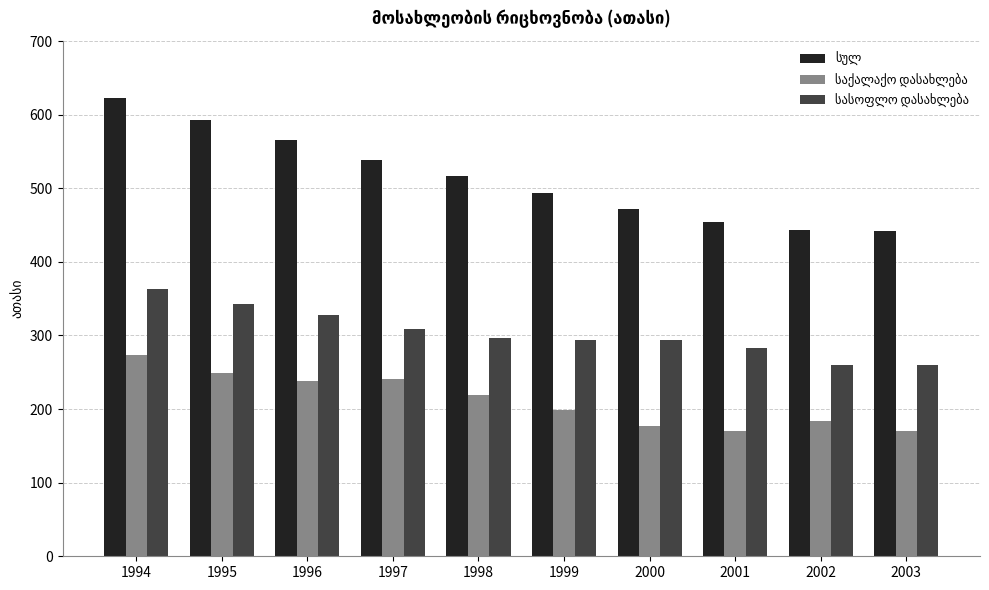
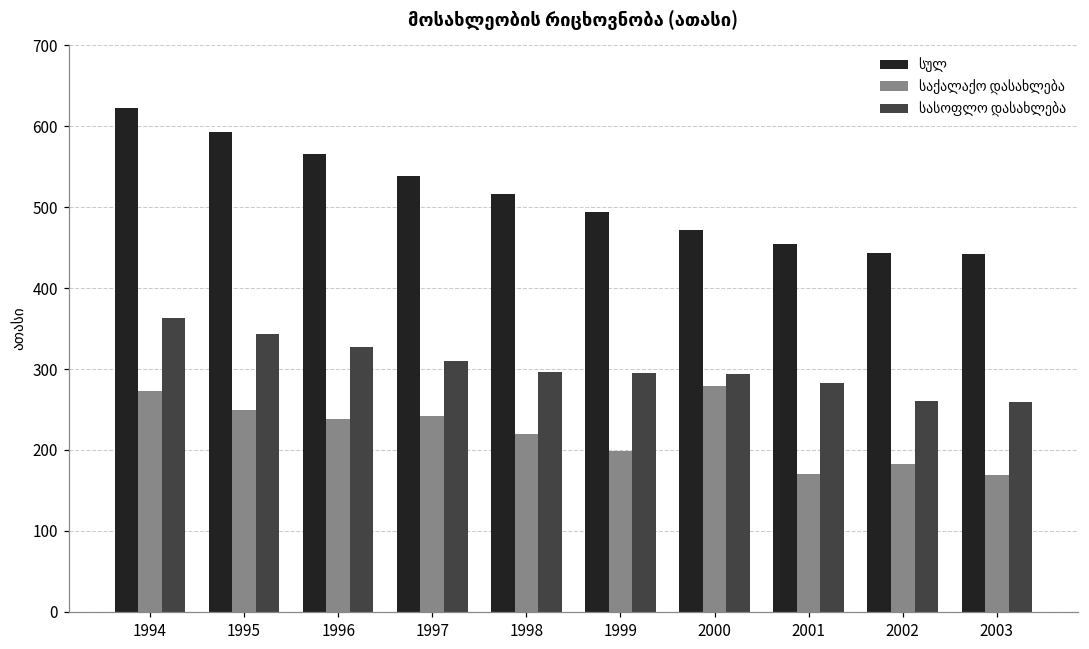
საქალაქო დასახლება, 2000: 180 -> 280
